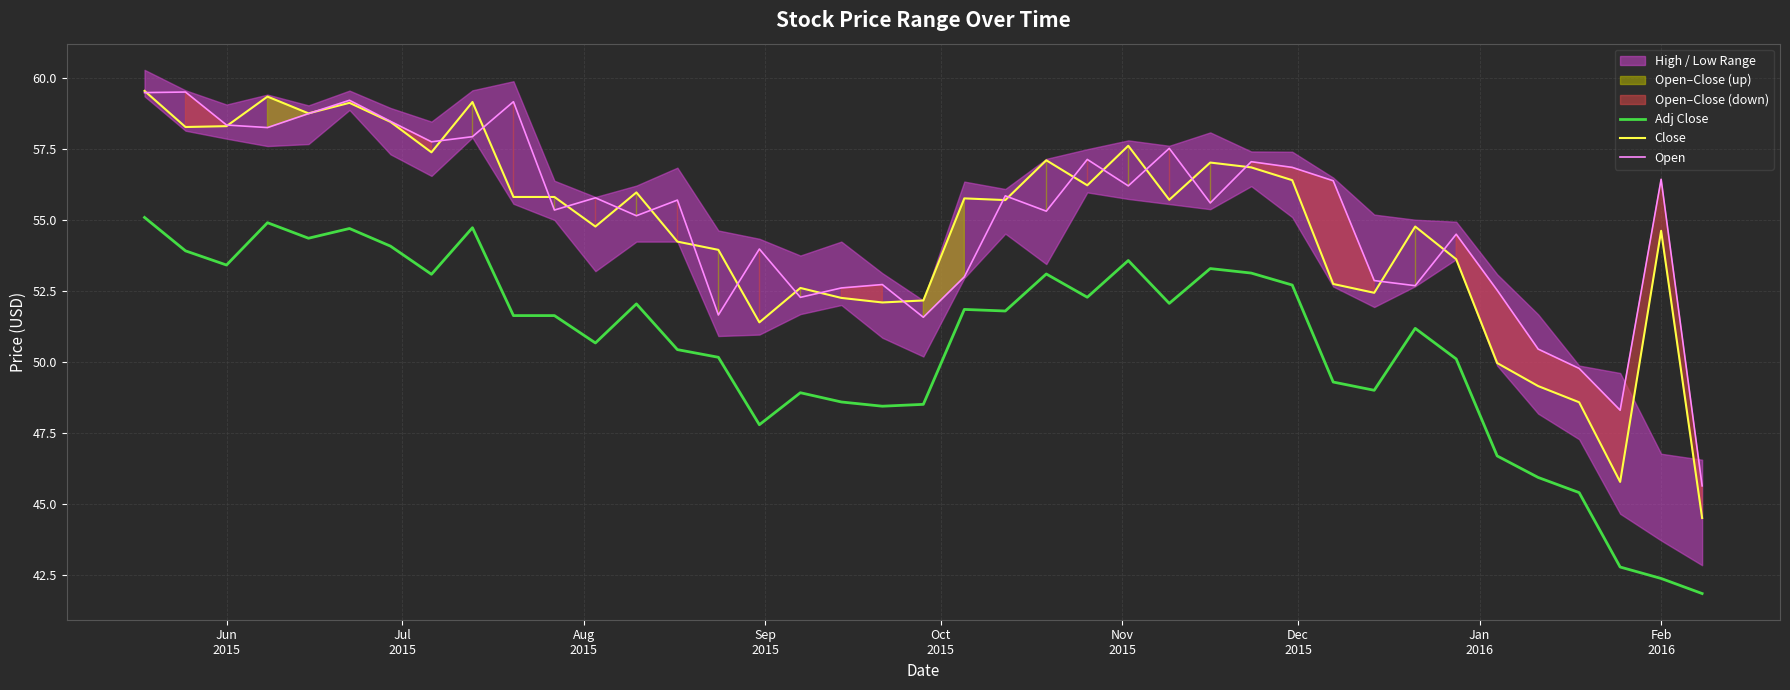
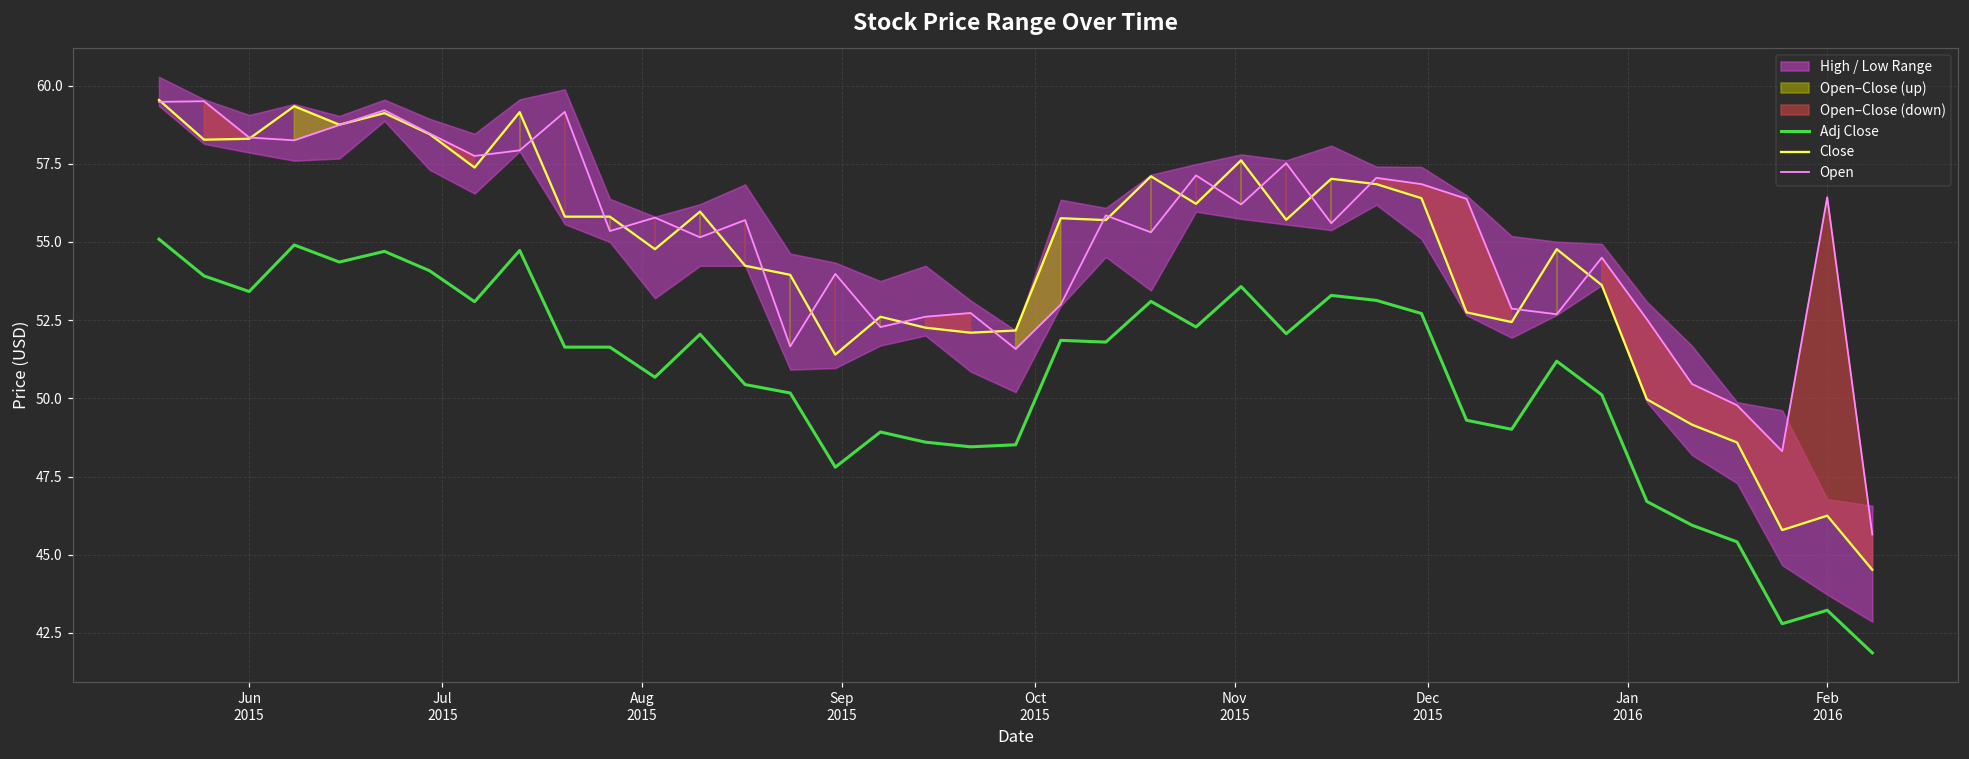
Adj Close, Feb 2016: 42.4 -> 43.2
Close, Feb 2016: 54.6 -> 46.3
